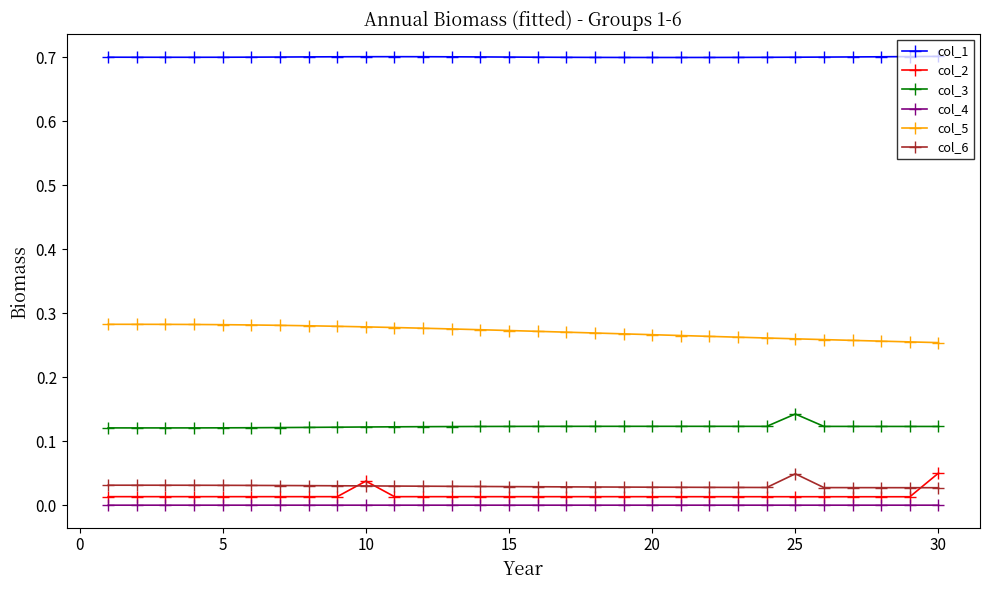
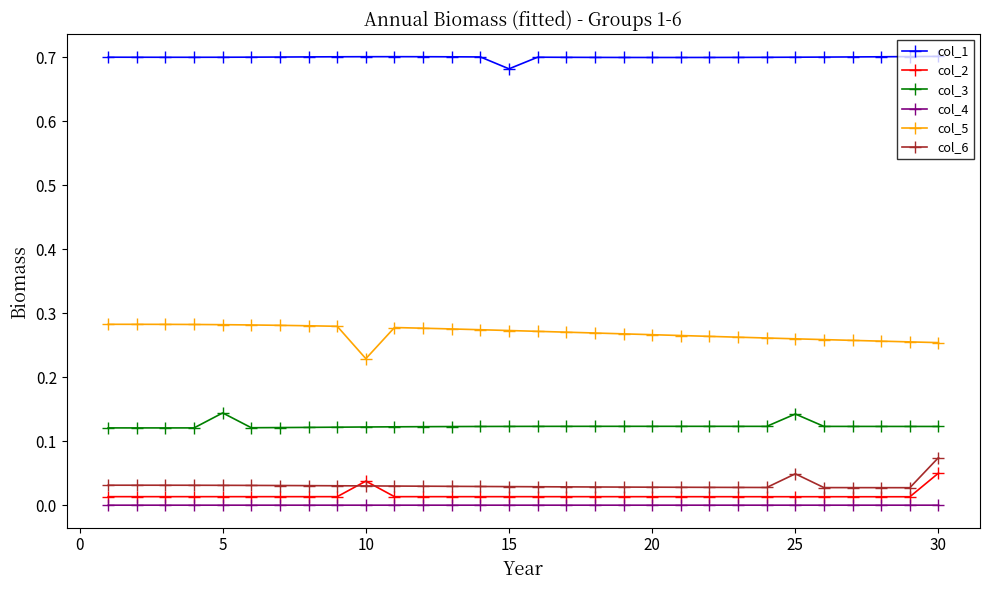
col_3, 5: 0.12 -> 0.14
col_5, 10: 0.28 -> 0.23
col_1, 15: 0.70 -> 0.68
col_6, 30: 0.03 -> 0.07
